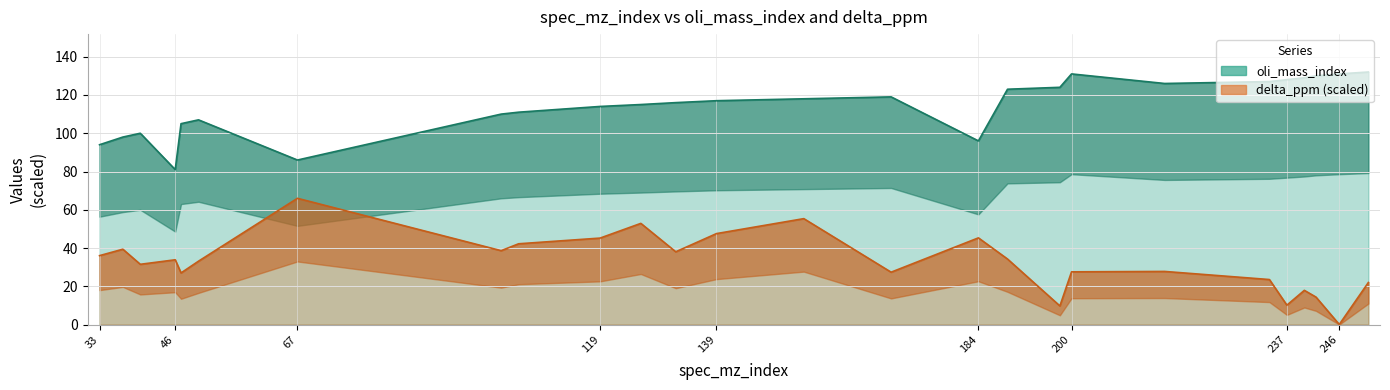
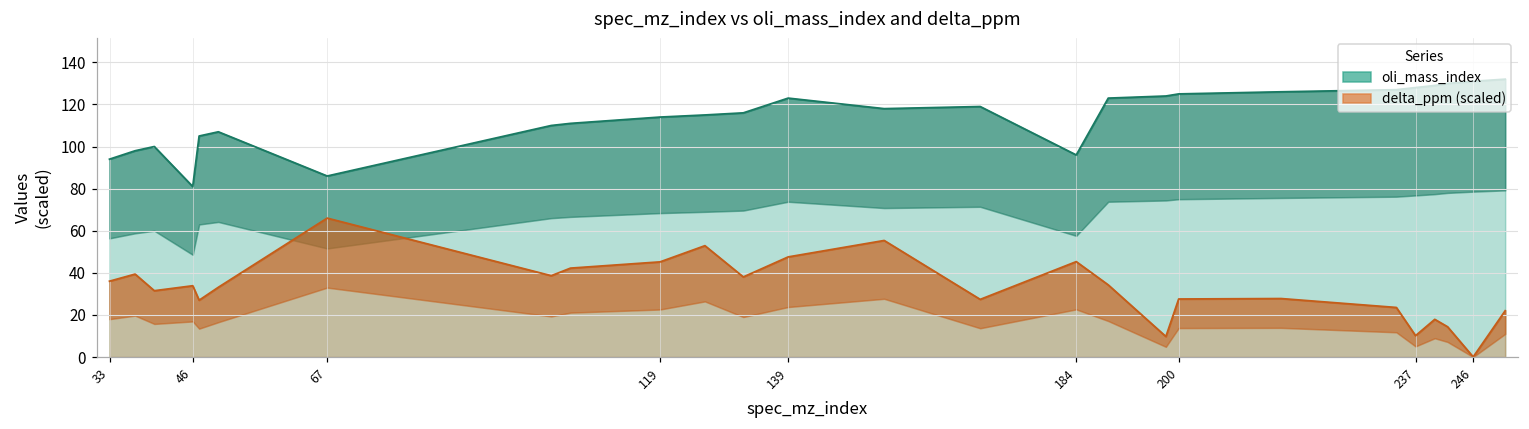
oli_mass_index, 139: 117 -> 123
oli_mass_index, 200: 131 -> 125
